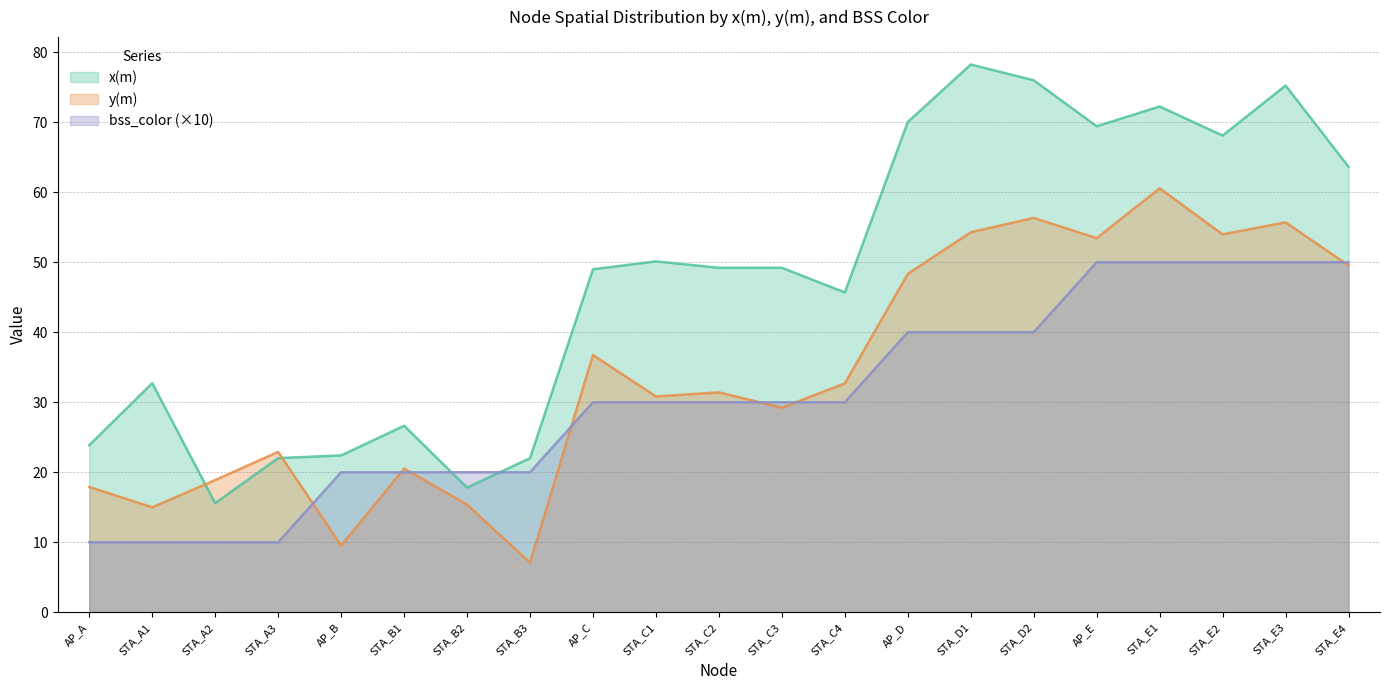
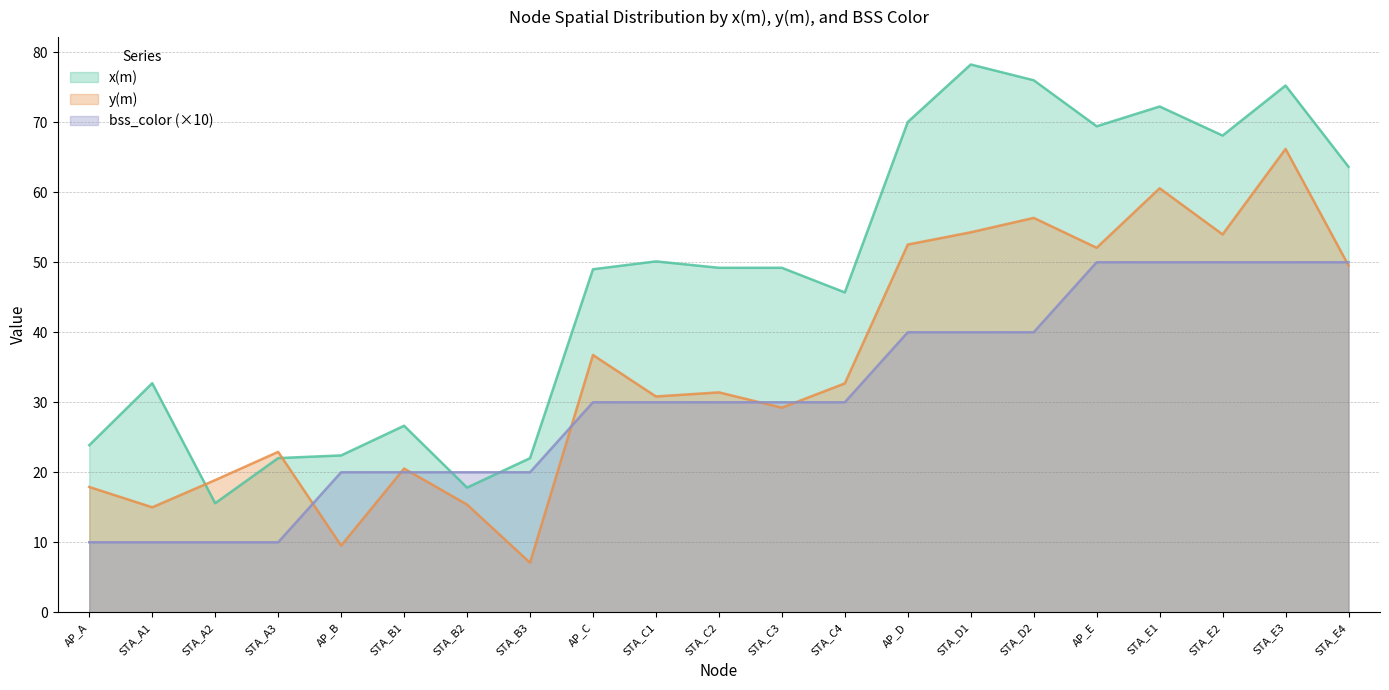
y(m), AP_D: 48 -> 53
y(m), AP_E: 53 -> 52
y(m), STA_E3: 56 -> 66
